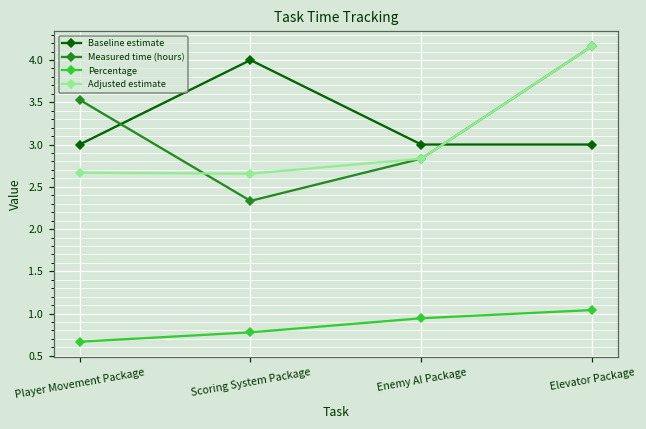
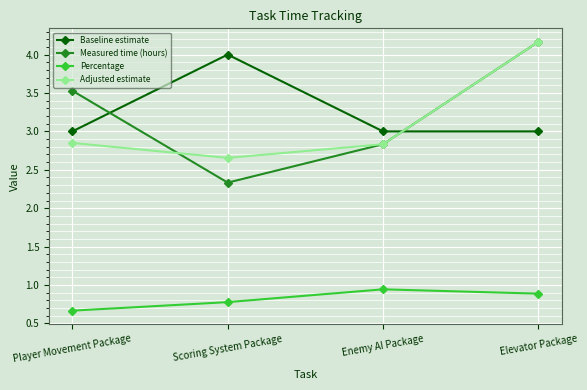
Adjusted estimate, Player Movement Package: 2.7 -> 2.8
Percentage, Elevator Package: 1.0 -> 0.9
